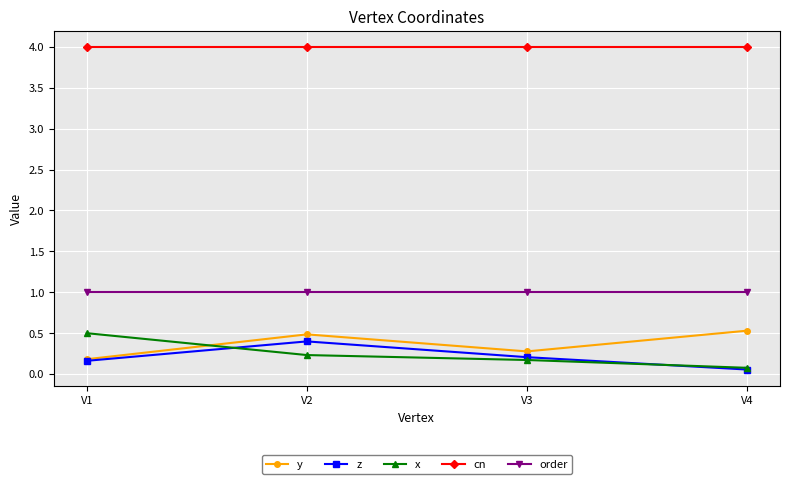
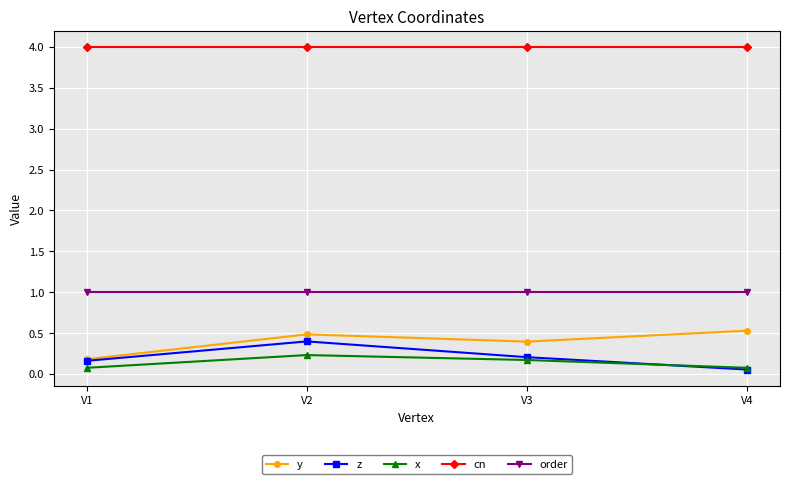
x, V1: 0.5 -> 0.1
y, V3: 0.3 -> 0.4
